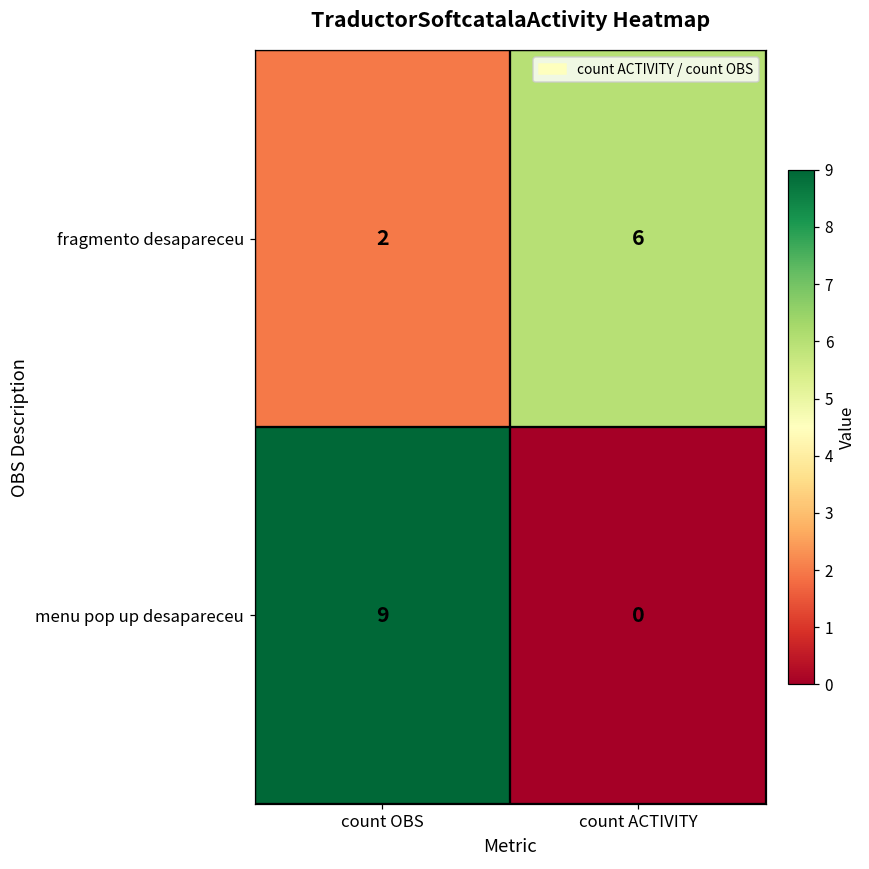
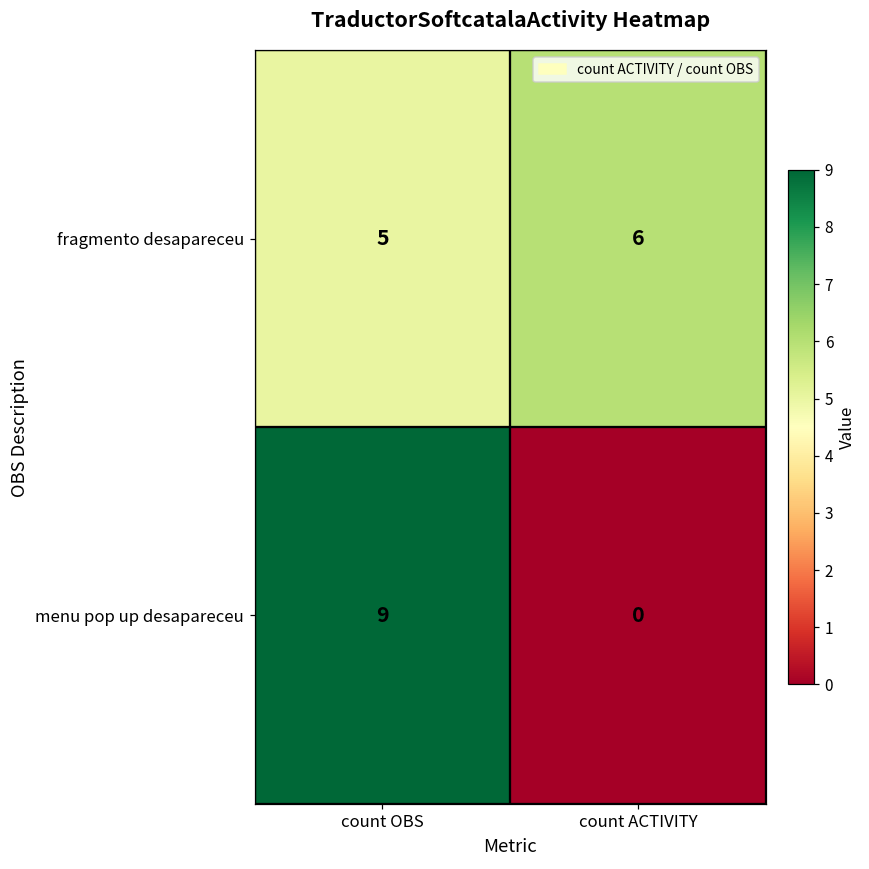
fragmento desapareceu, count OBS: 2 -> 5
